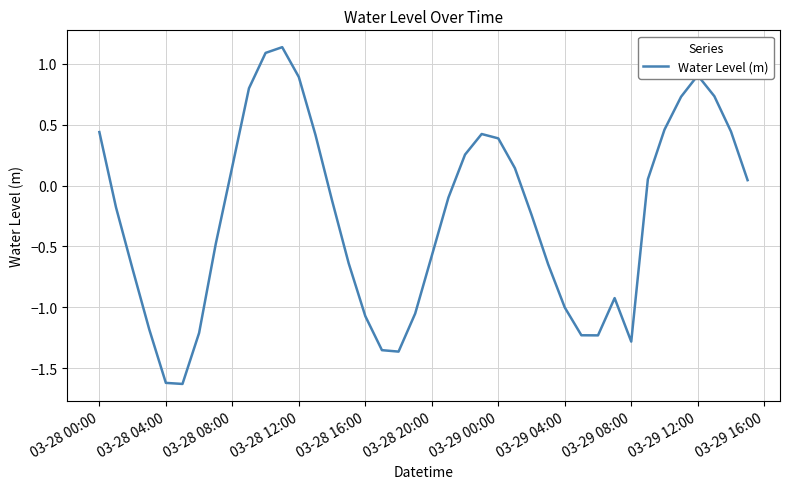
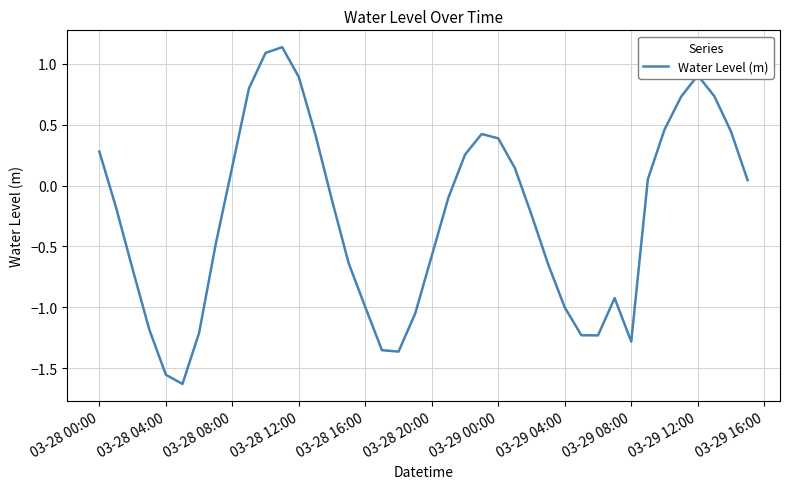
03-28 00:00: 0.44 -> 0.28
03-28 04:00: -1.62 -> -1.56
03-28 16:00: -1.07 -> -1.00
